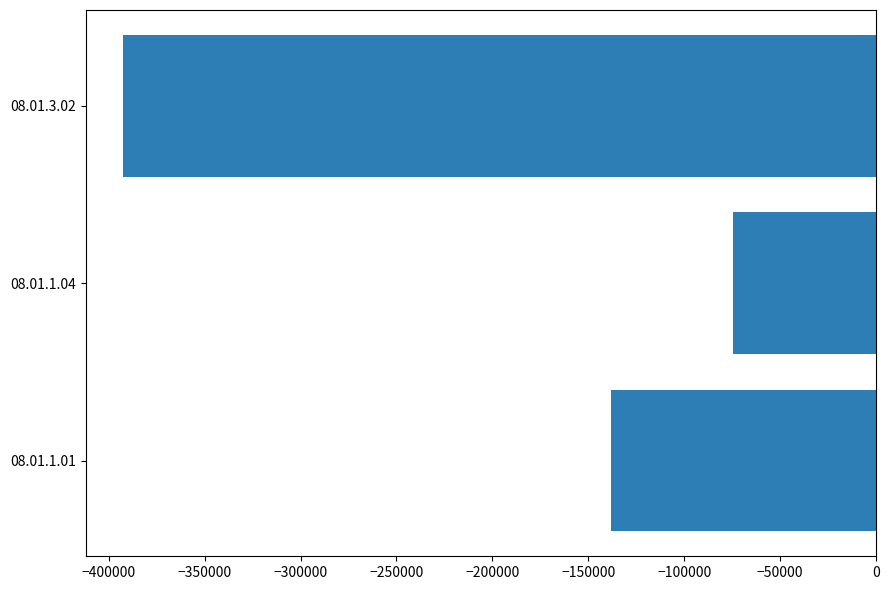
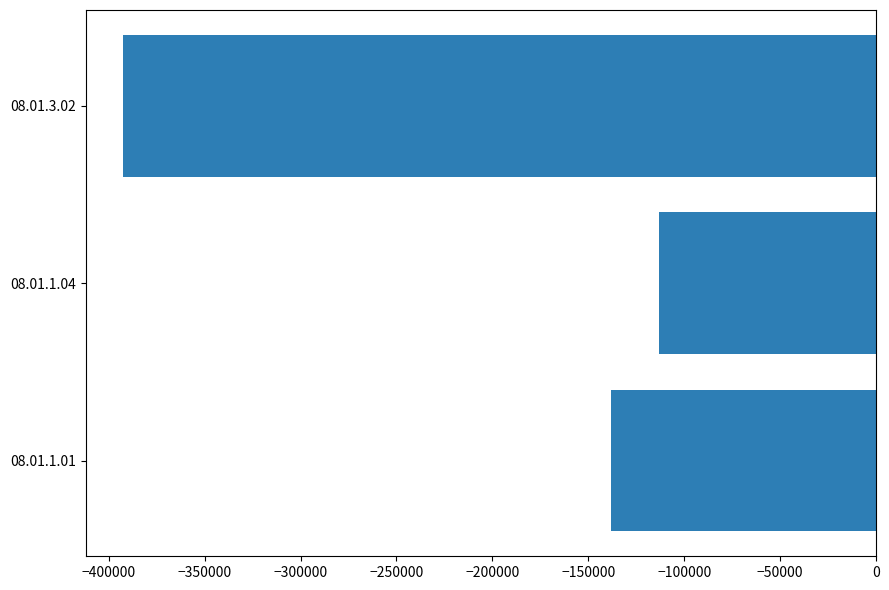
08.01.1.04: -74000 -> -113000
